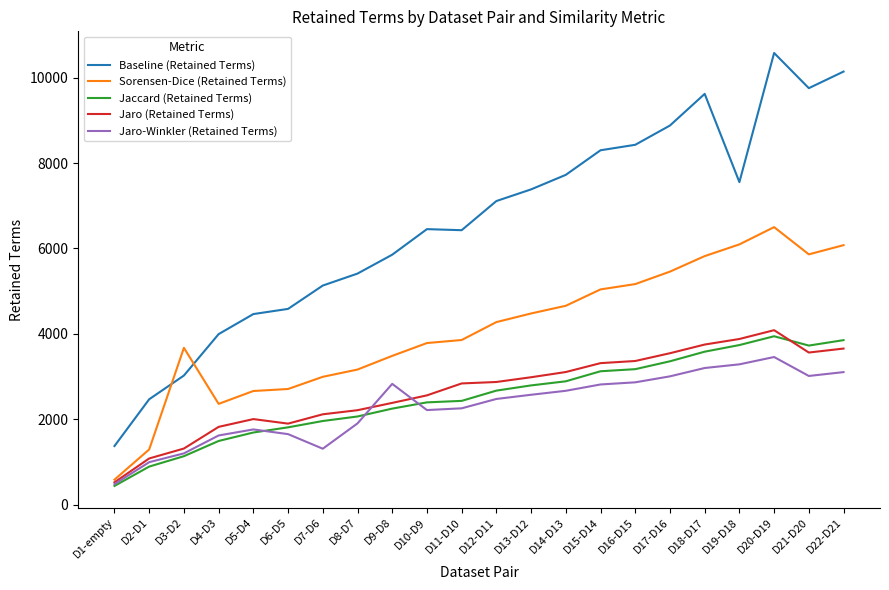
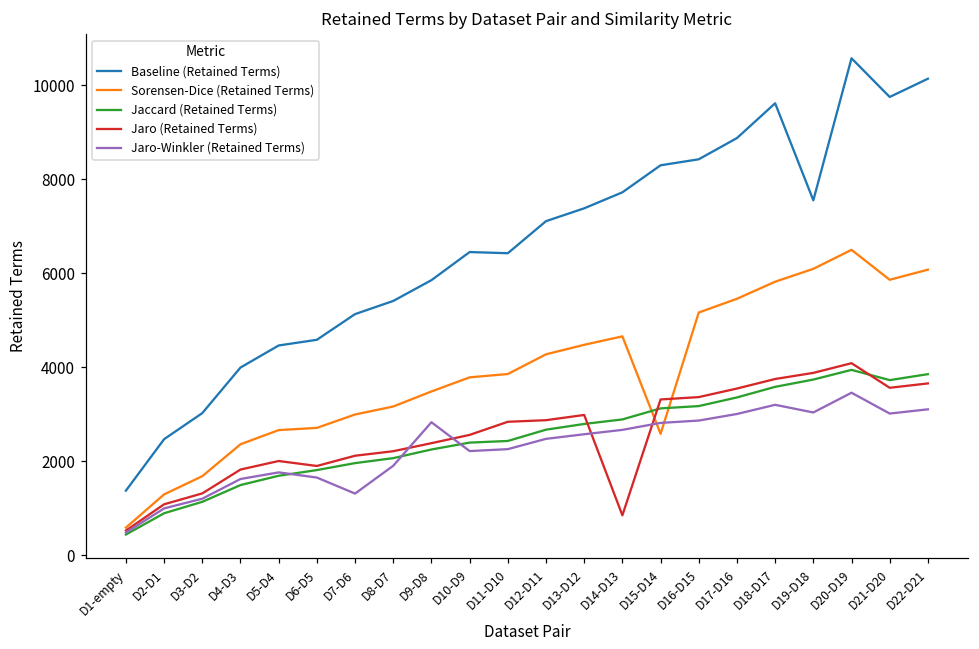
Sorensen-Dice (Retained Terms), D3-D2: 3700 -> 1700
Jaro (Retained Terms), D14-D13: 3100 -> 900
Sorensen-Dice (Retained Terms), D15-D14: 5000 -> 2600
Jaro-Winkler (Retained Terms), D19-D18: 3300 -> 3000
